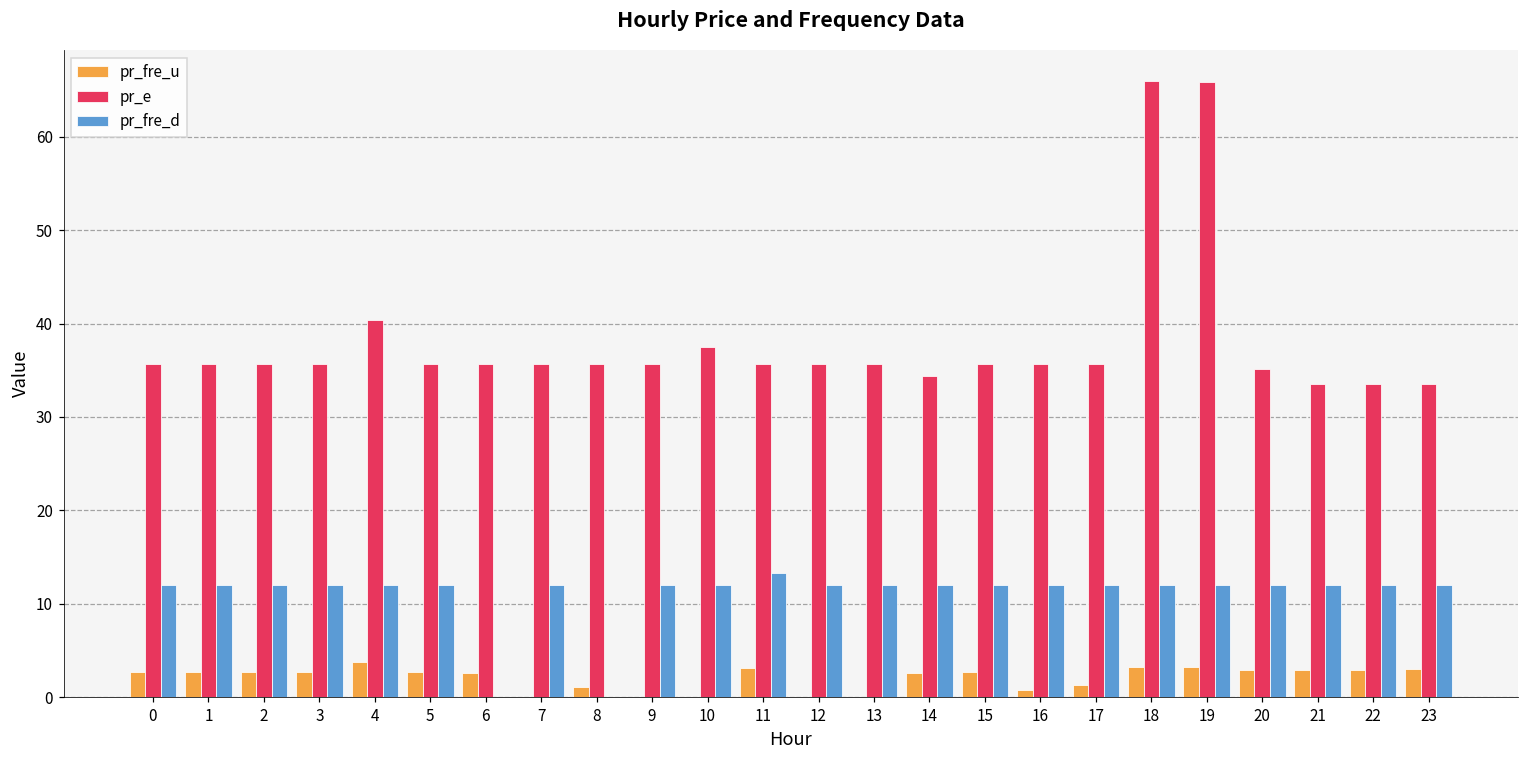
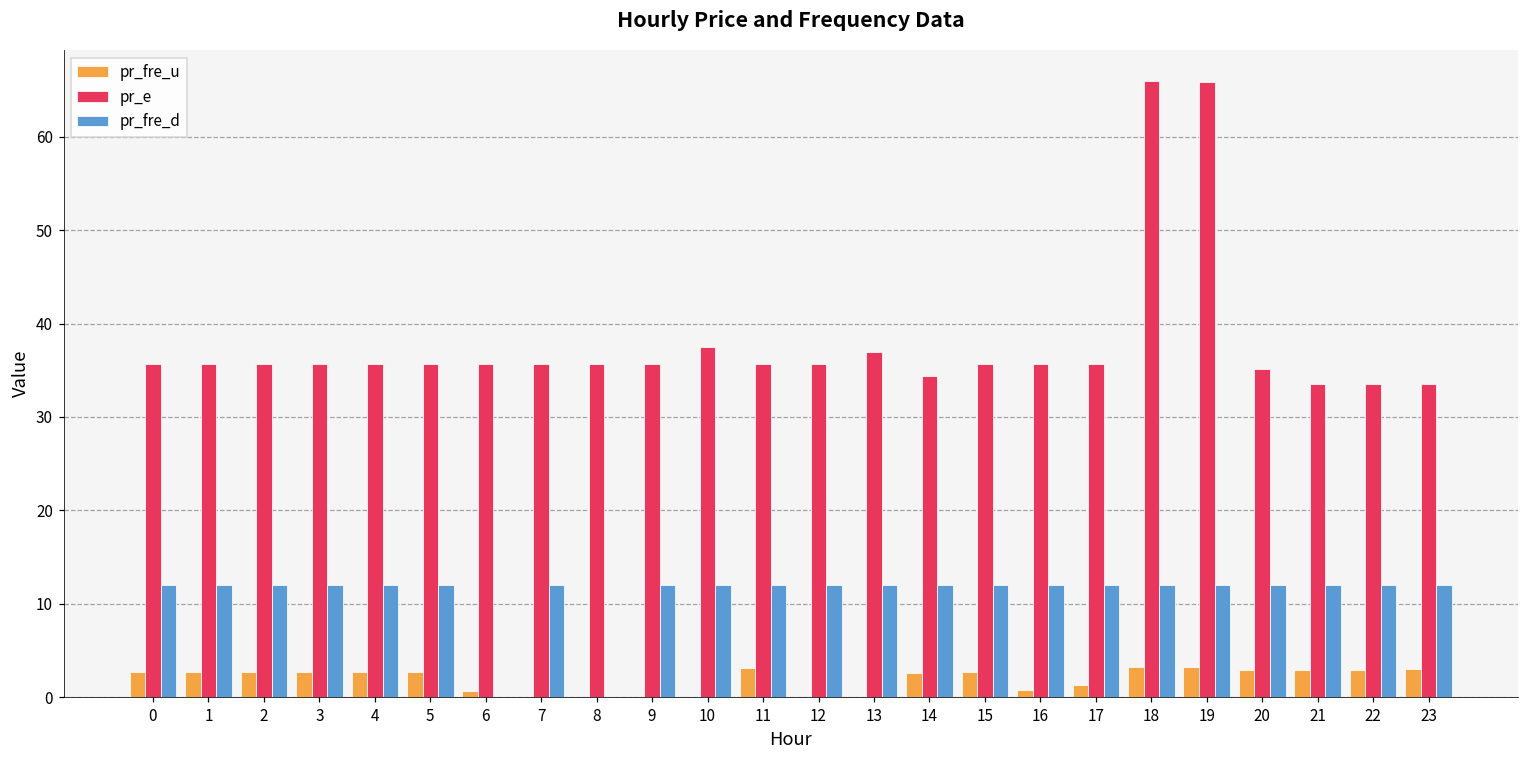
pr_fre_u, 4: 4 -> 3
pr_e, 4: 40 -> 36
pr_fre_u, 6: 3 -> 1
pr_fre_u, 8: 1 -> 0
pr_fre_d, 11: 13 -> 12
pr_e, 13: 36 -> 37
